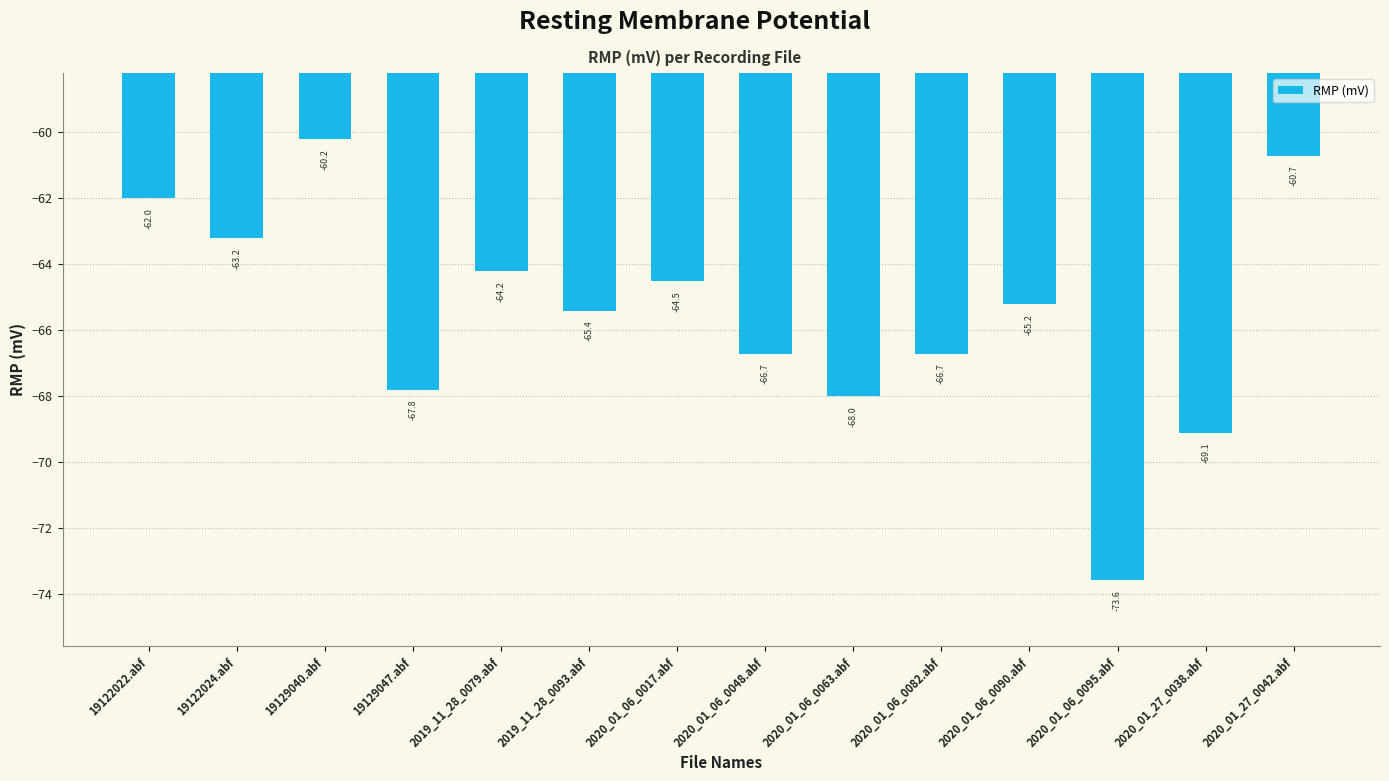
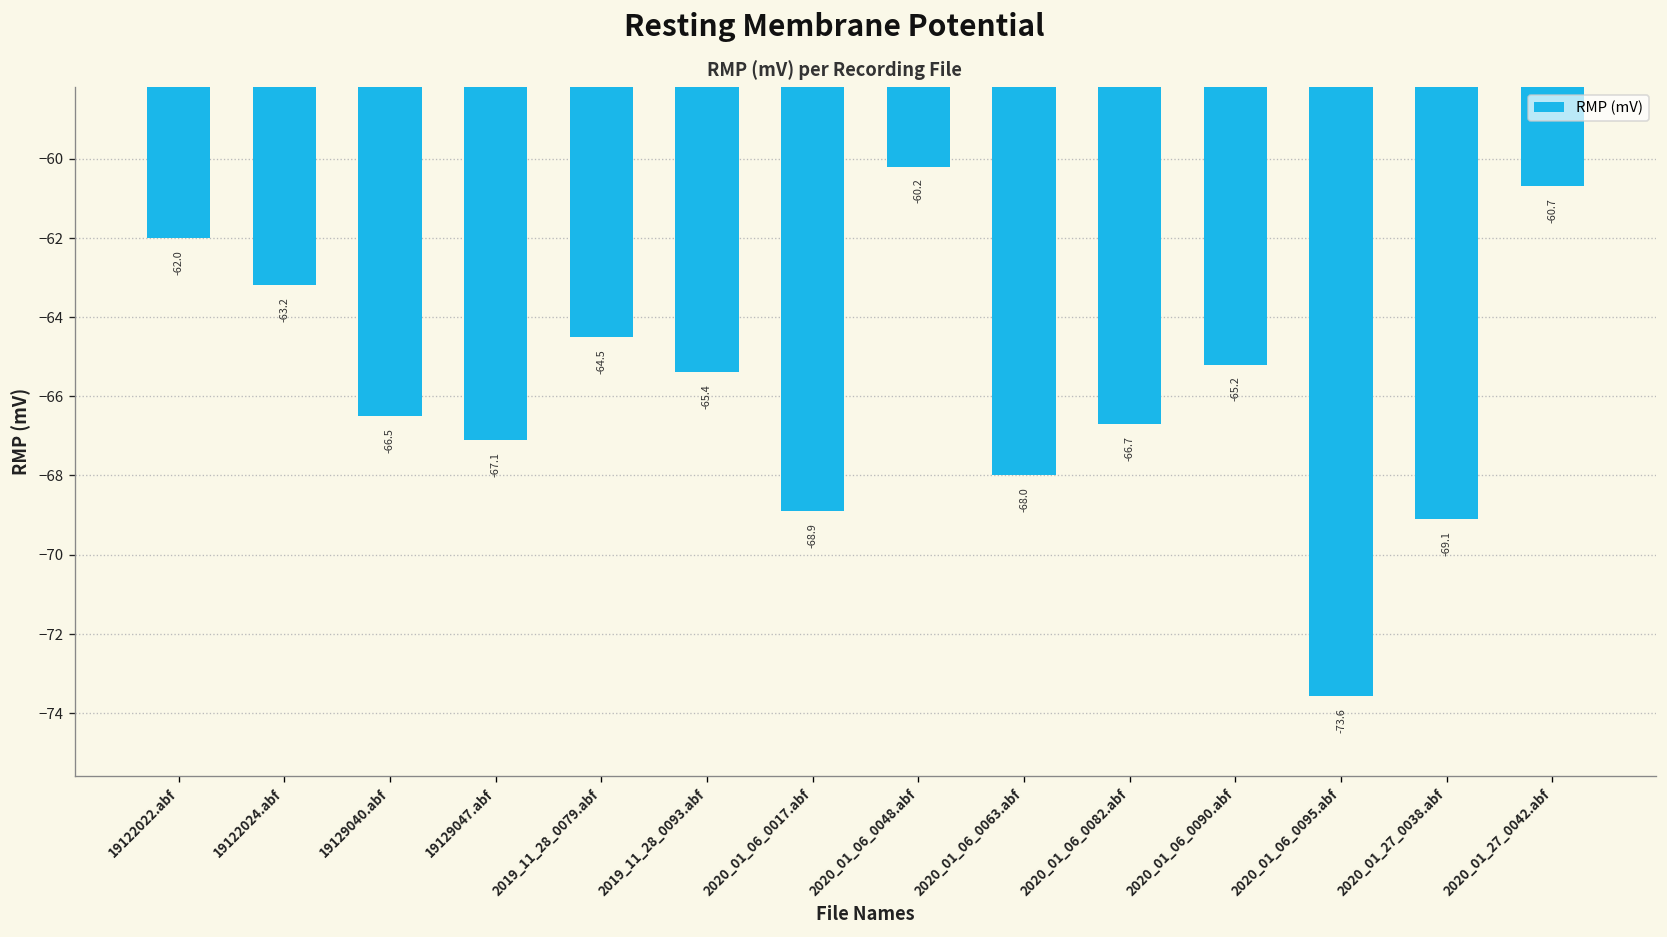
19129040.abf: -60.2 -> -66.5
19129047.abf: -67.8 -> -67.1
2019_11_28_0079.abf: -64.2 -> -64.5
2020_01_06_0017.abf: -64.5 -> -68.9
2020_01_06_0048.abf: -66.7 -> -60.2
